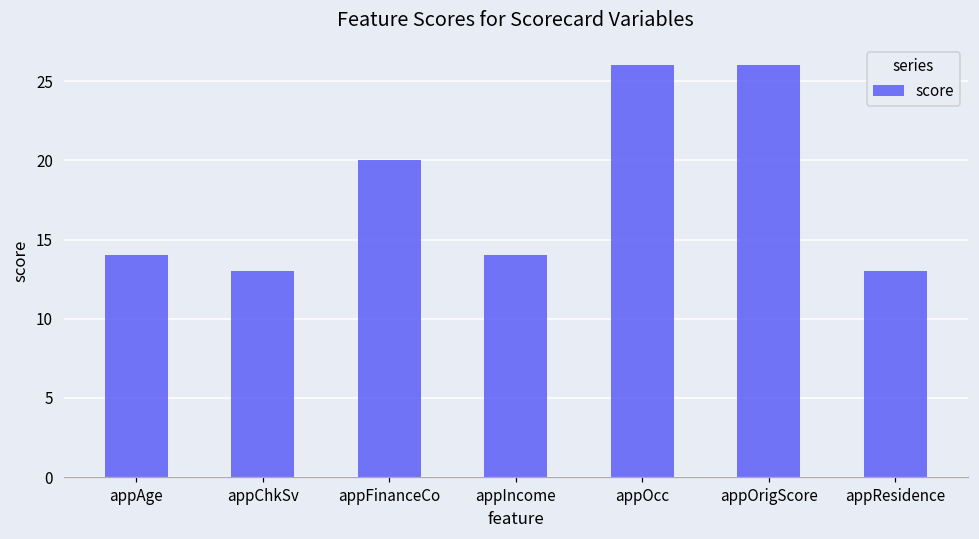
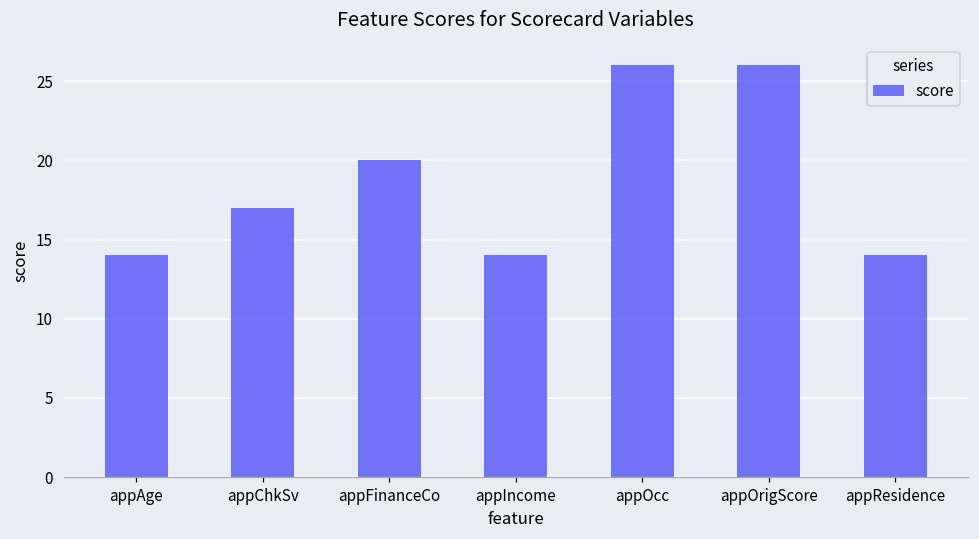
appChkSv: 13 -> 17
appResidence: 13 -> 14
